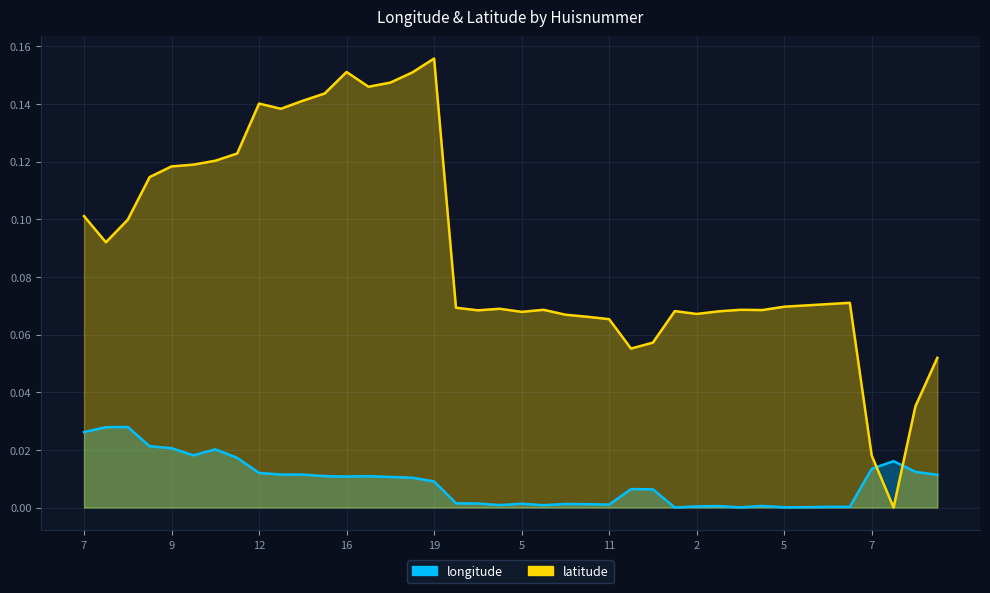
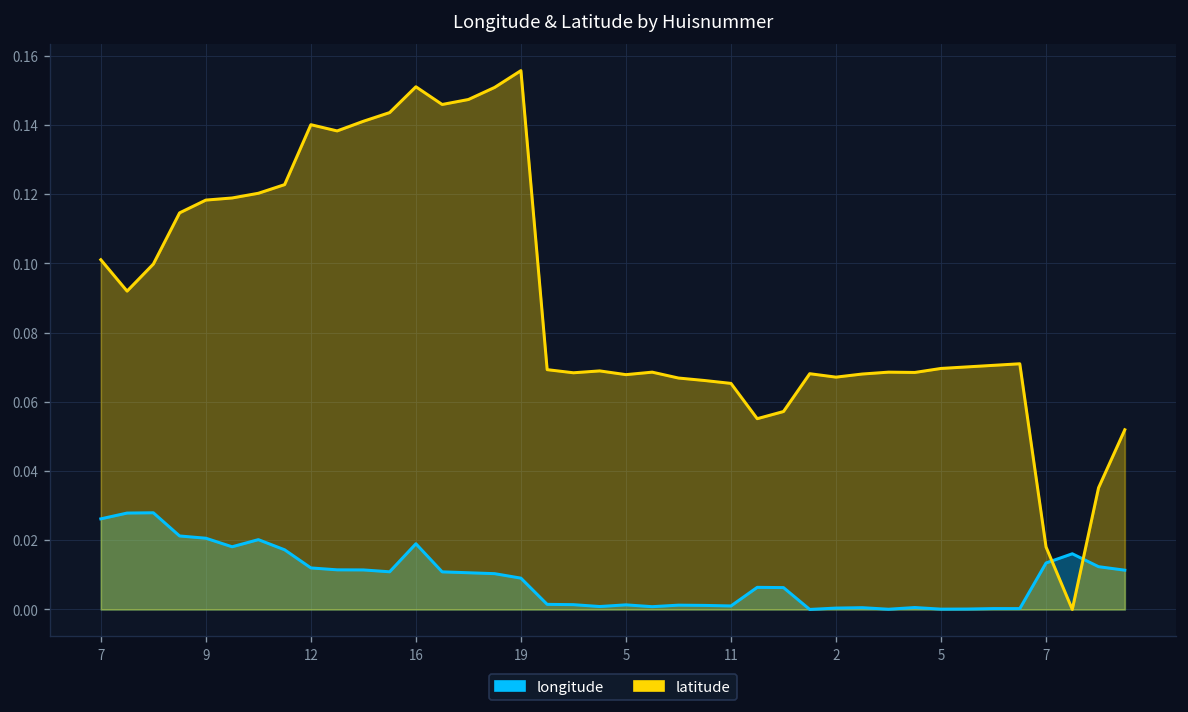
longitude, 16: 0.011 -> 0.019
